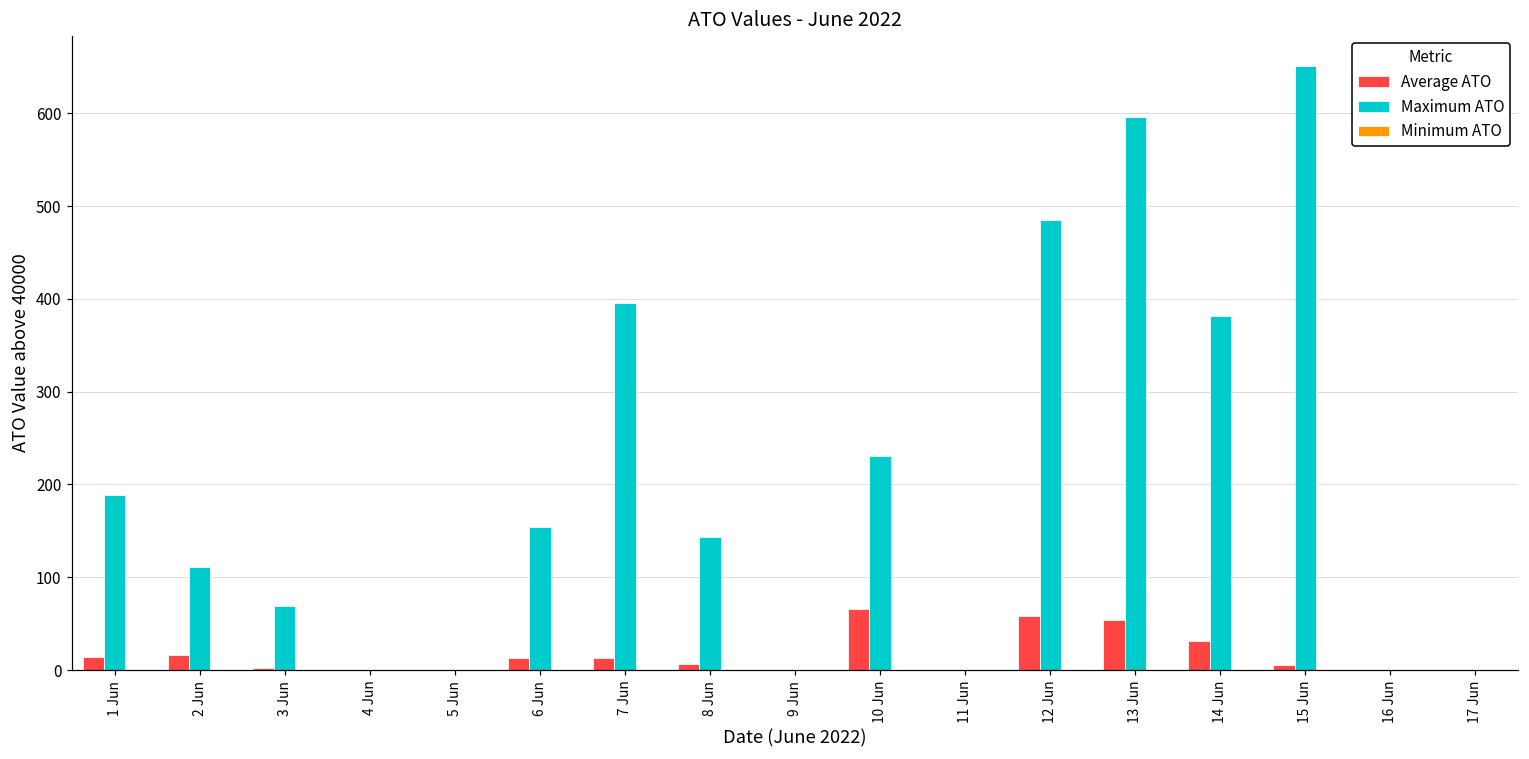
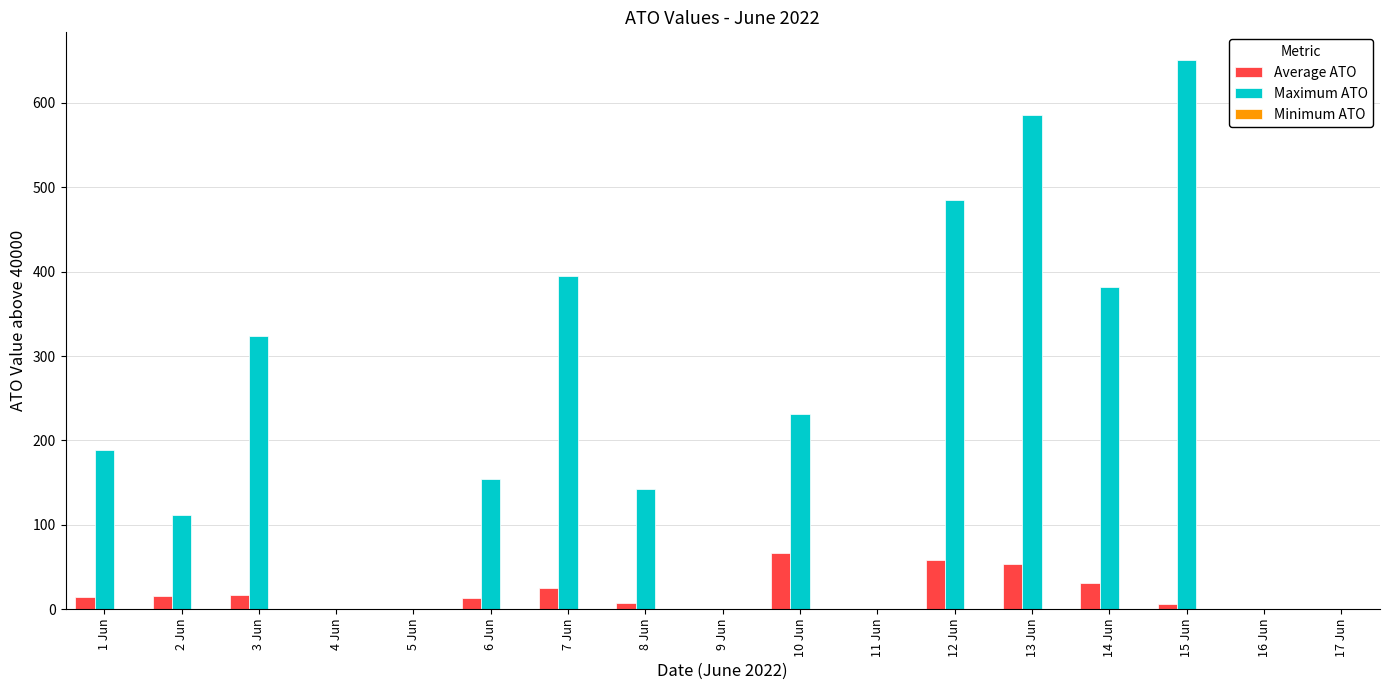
Average ATO, 3 Jun: 0 -> 20
Maximum ATO, 3 Jun: 70 -> 320
Average ATO, 7 Jun: 10 -> 20
Maximum ATO, 13 Jun: 600 -> 590
